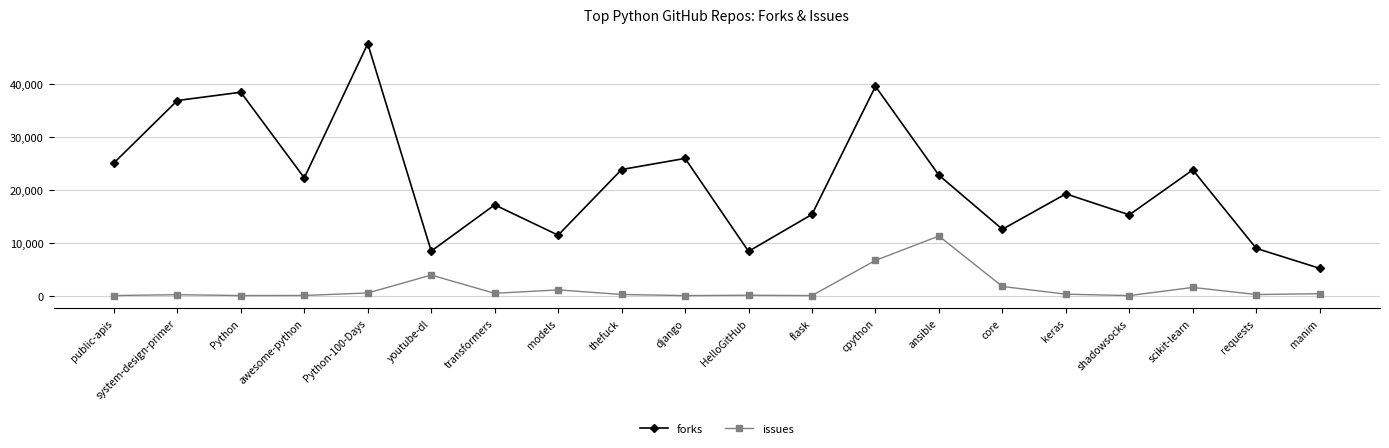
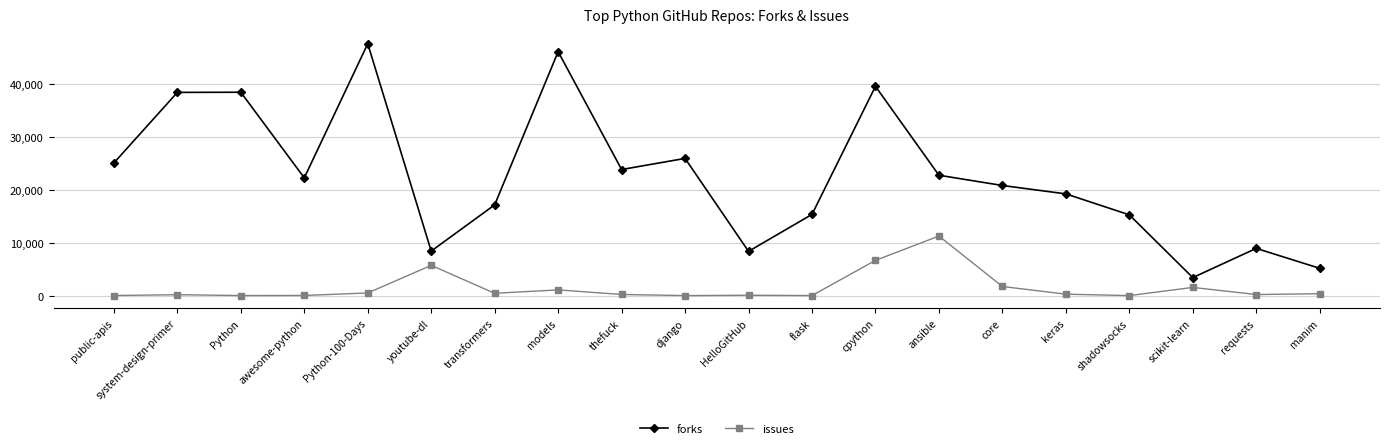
forks, system-design-primer: 37,000 -> 38,000
issues, youtube-dl: 4,000 -> 6,000
forks, models: 11,000 -> 46,000
forks, core: 13,000 -> 21,000
forks, scikit-learn: 24,000 -> 3,000
